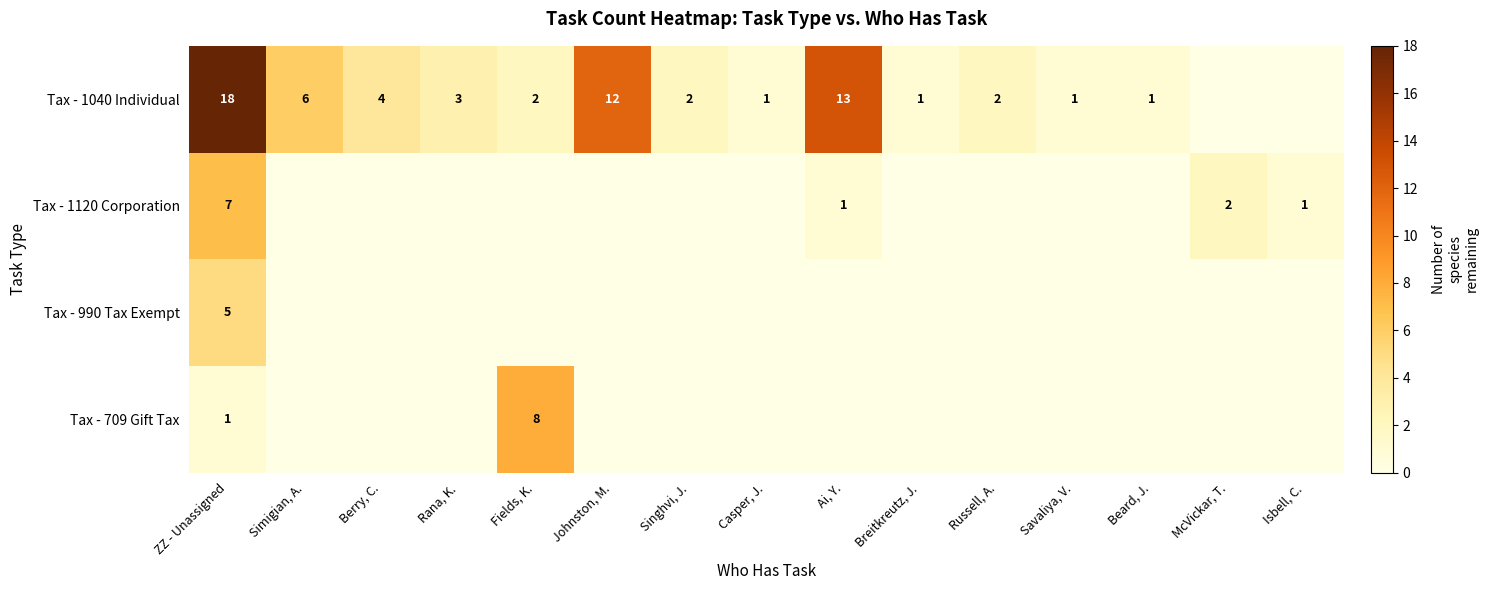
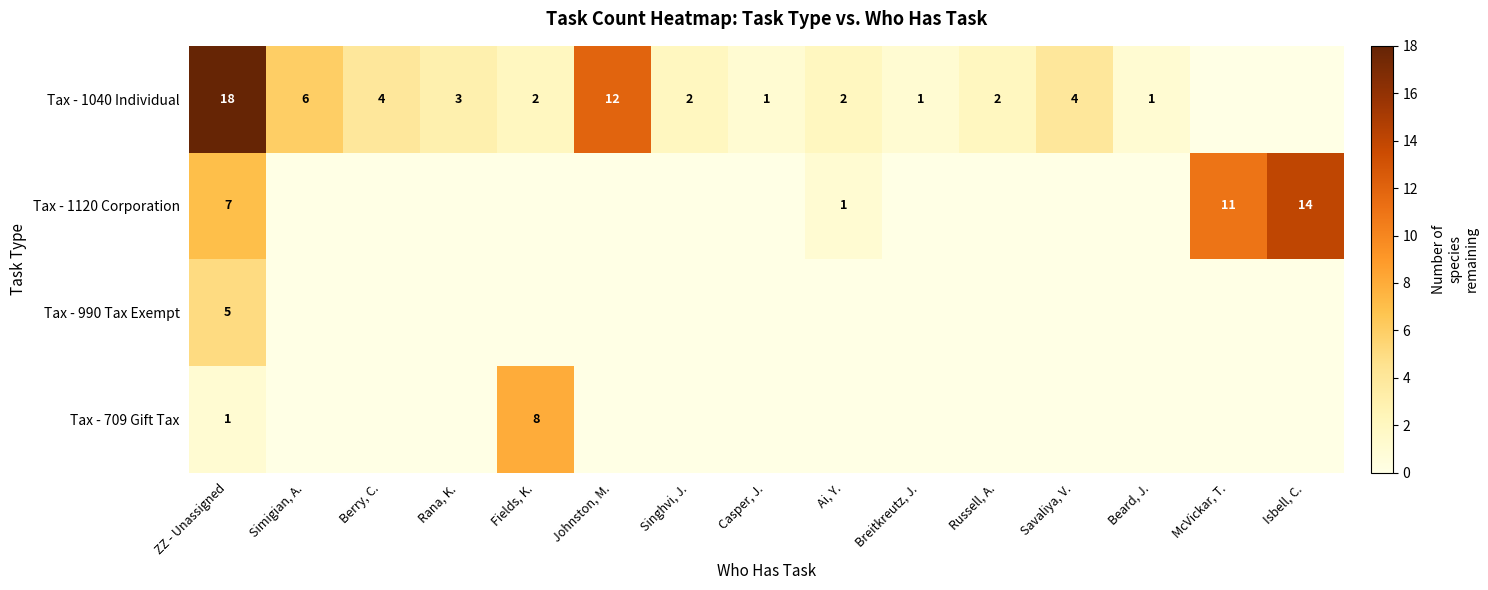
Tax - 1040 Individual, Ai, Y.: 13 -> 2
Tax - 1040 Individual, Savaliya, V.: 1 -> 4
Tax - 1120 Corporation, McVickar, T.: 2 -> 11
Tax - 1120 Corporation, Isbell, C.: 1 -> 14
